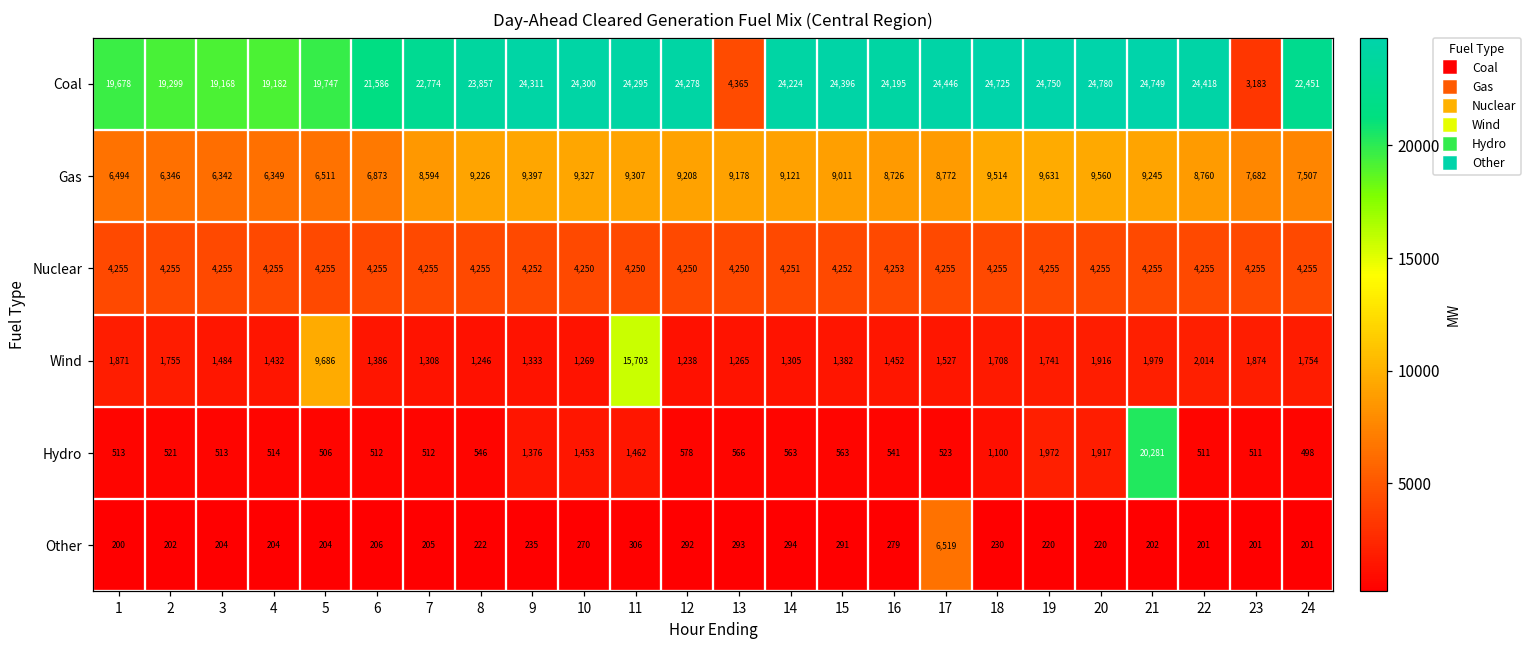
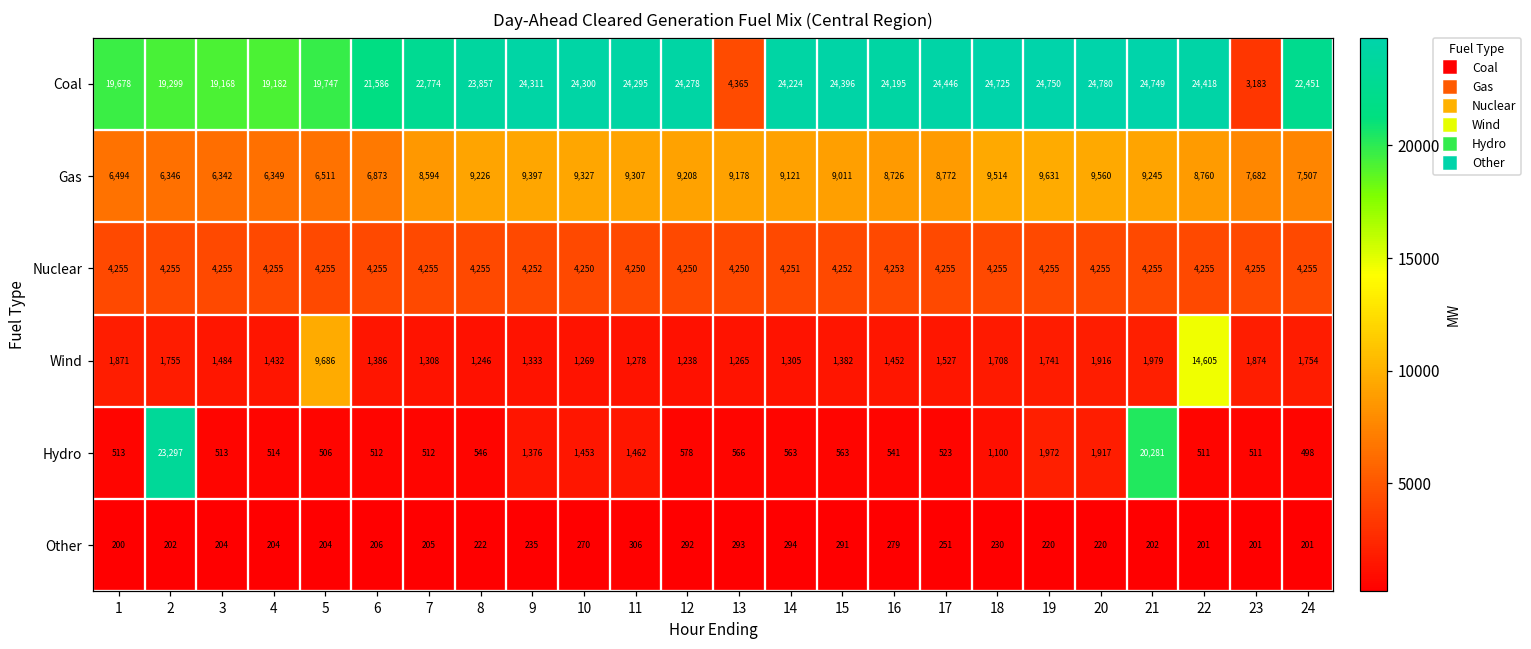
Wind, 11: 15,703 -> 1,278
Wind, 22: 2,014 -> 14,605
Hydro, 2: 521 -> 23,297
Other, 17: 6,519 -> 251
